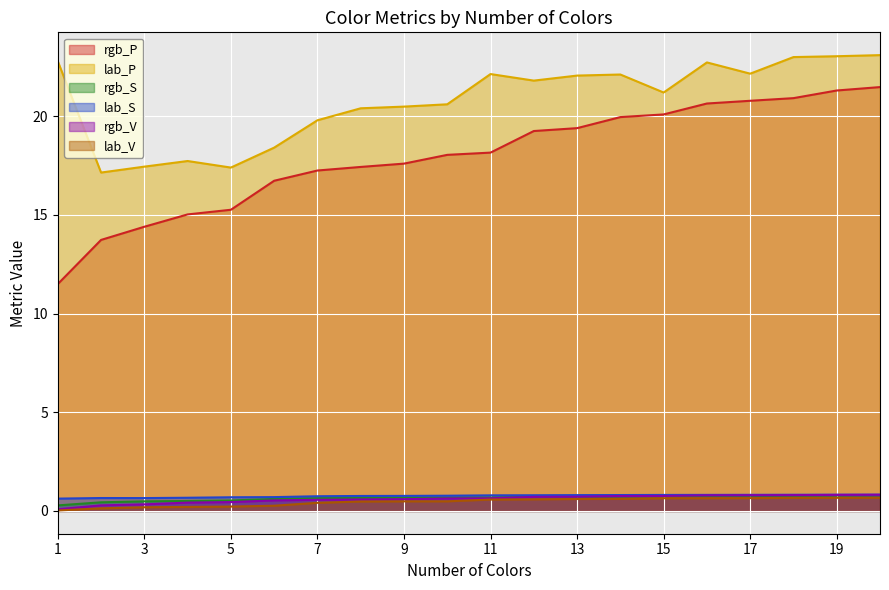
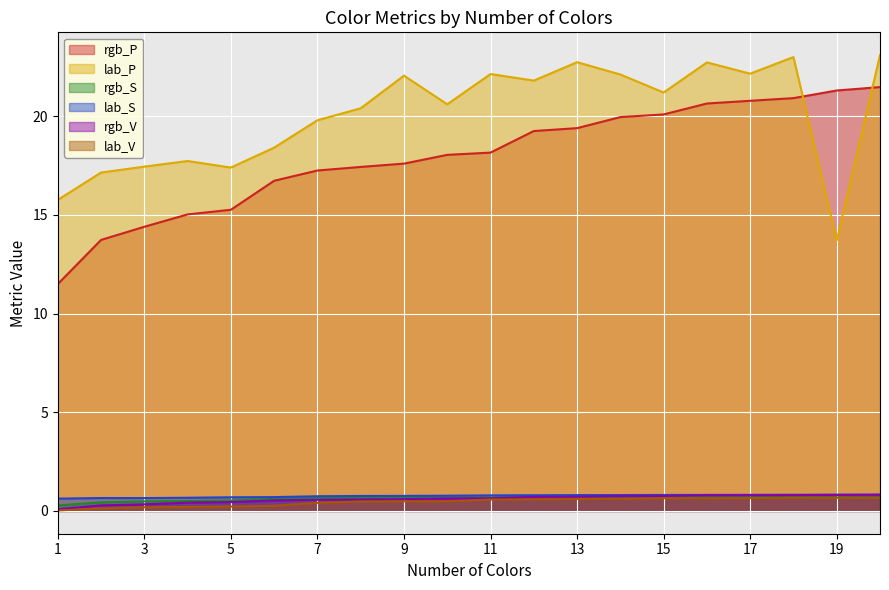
lab_P, 1: 22.8 -> 15.8
lab_P, 9: 20.5 -> 22.0
lab_P, 13: 22.1 -> 22.7
lab_P, 19: 23.0 -> 13.7
